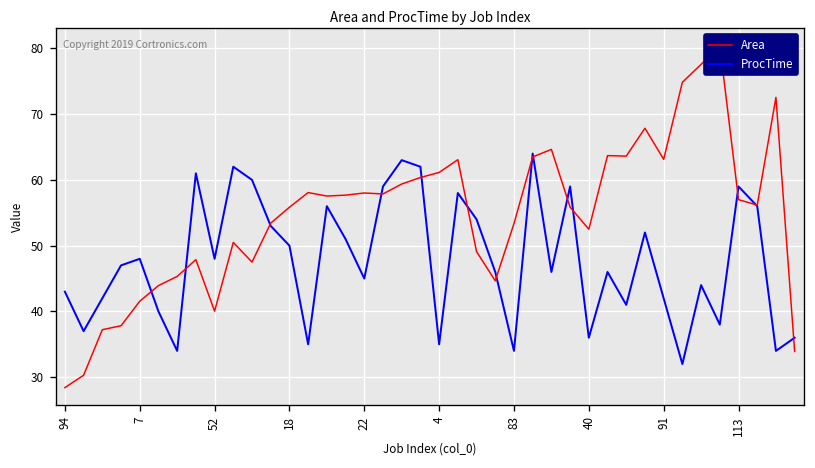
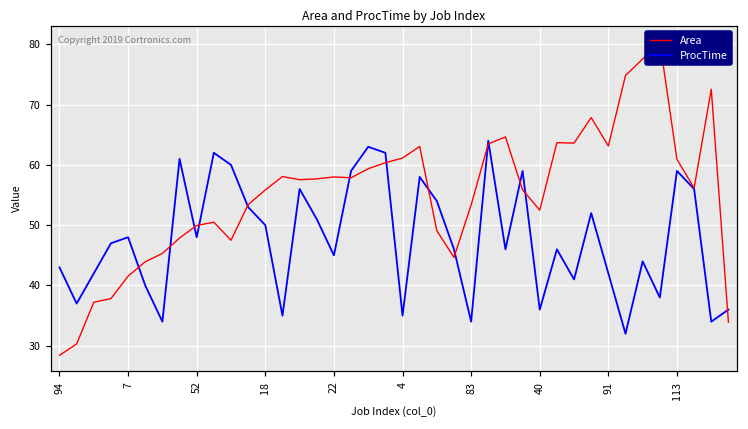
Area, 52: 40 -> 50
Area, 113: 57 -> 61
